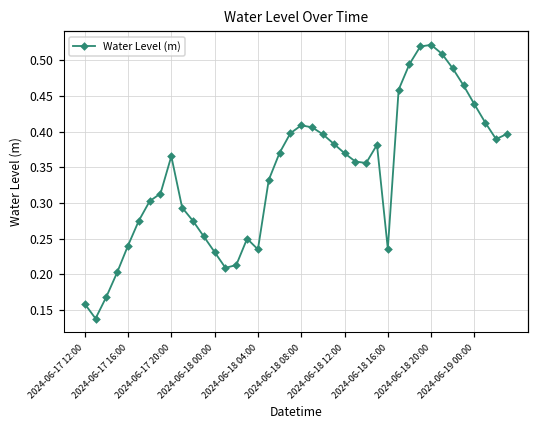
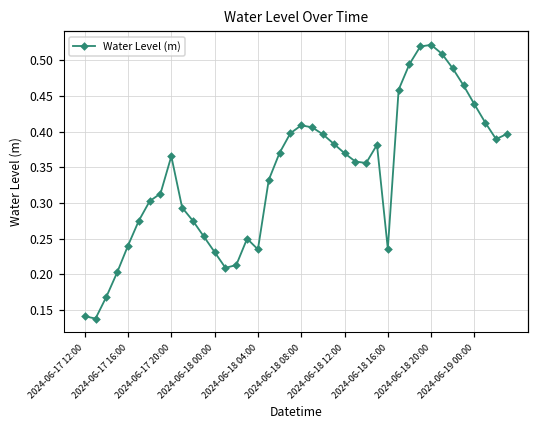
2024-06-17 12:00: 0.16 -> 0.14
